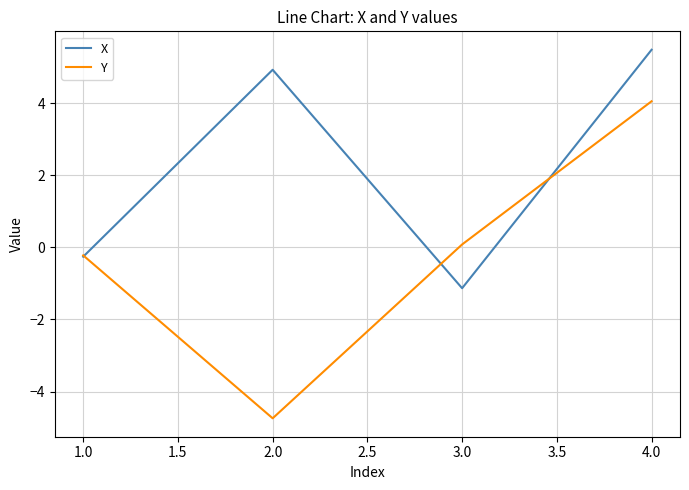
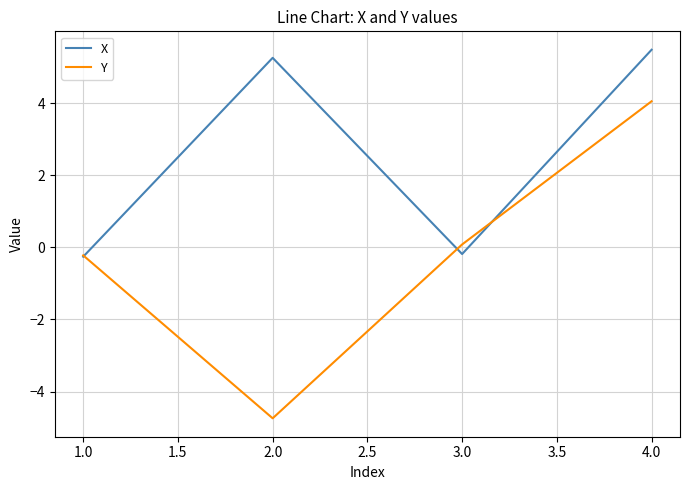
X, 2.0: 4.9 -> 5.3
X, 3.0: -1.1 -> -0.2
